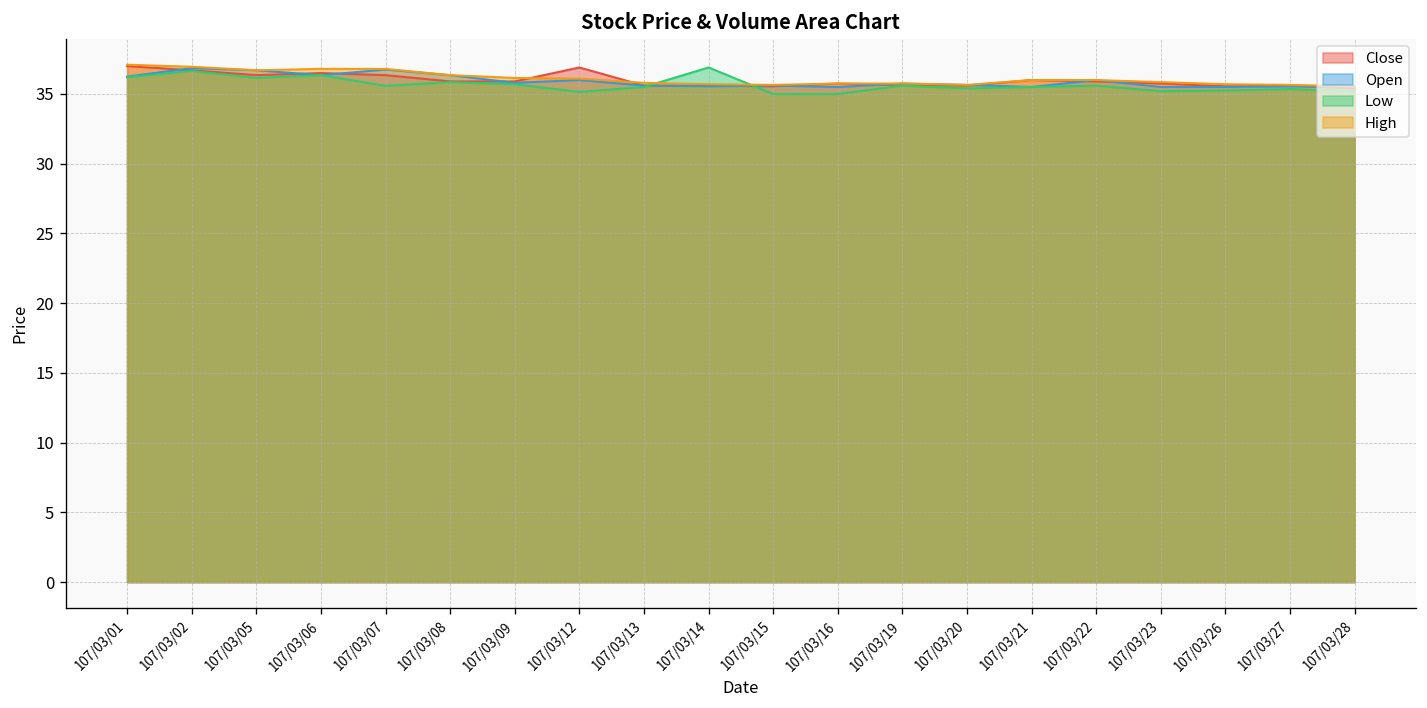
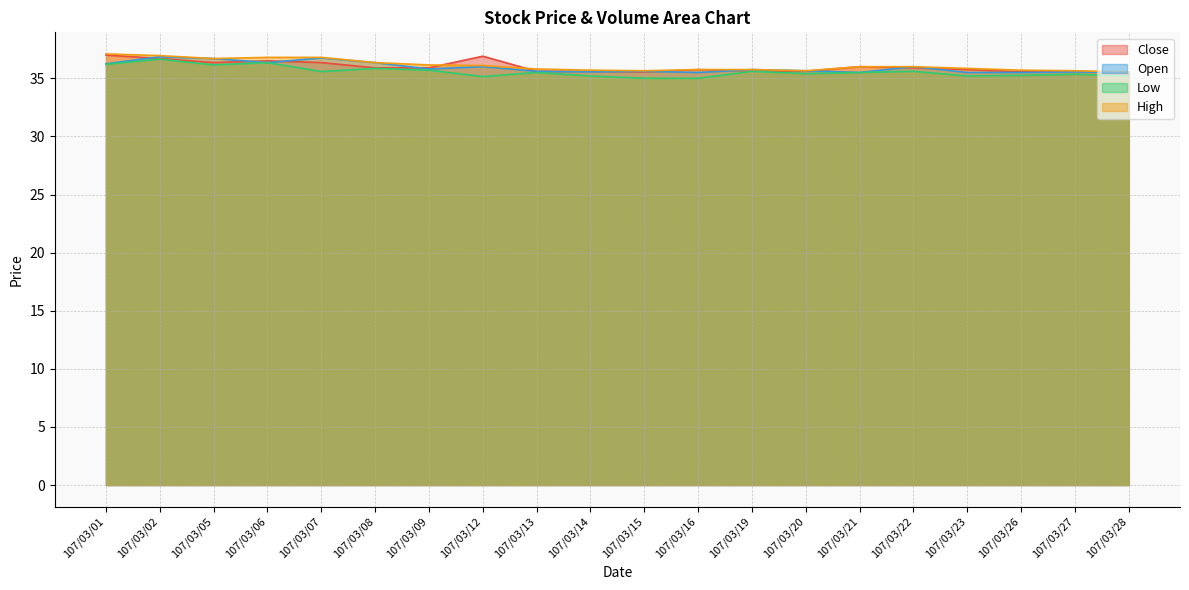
Low, 107/03/14: 36.9 -> 35.2
